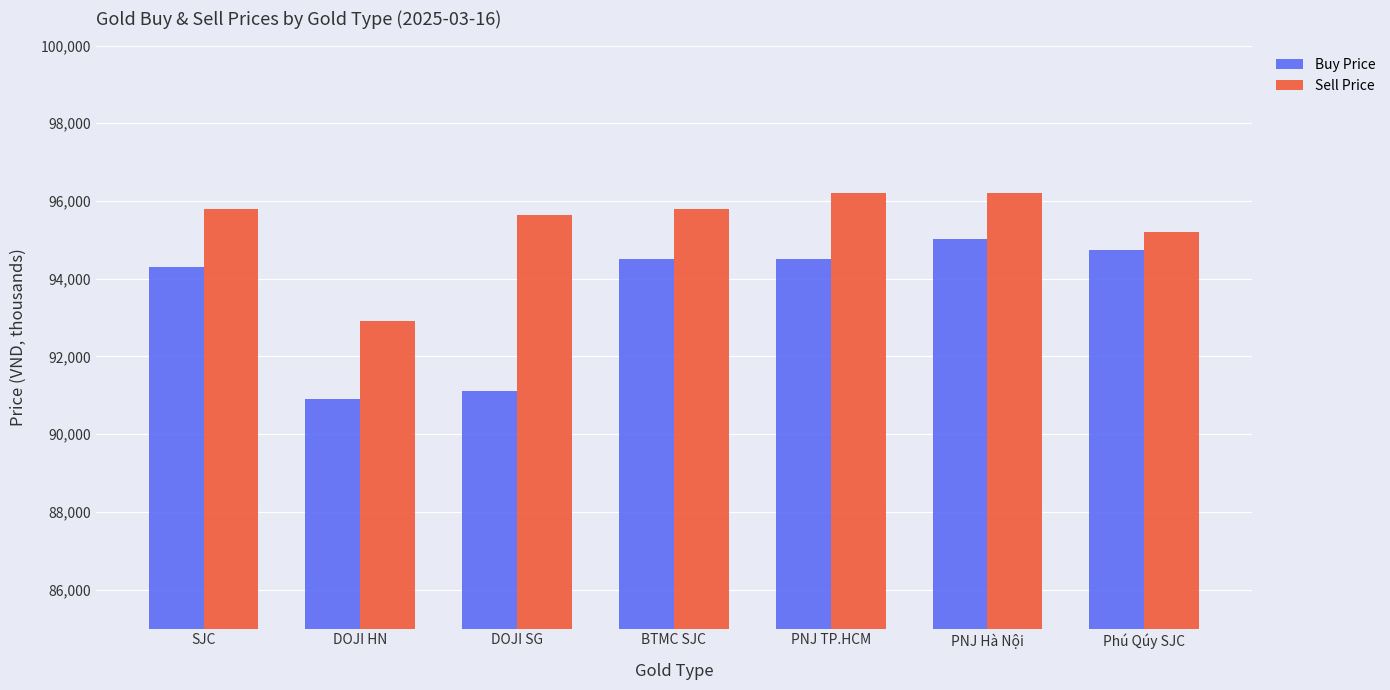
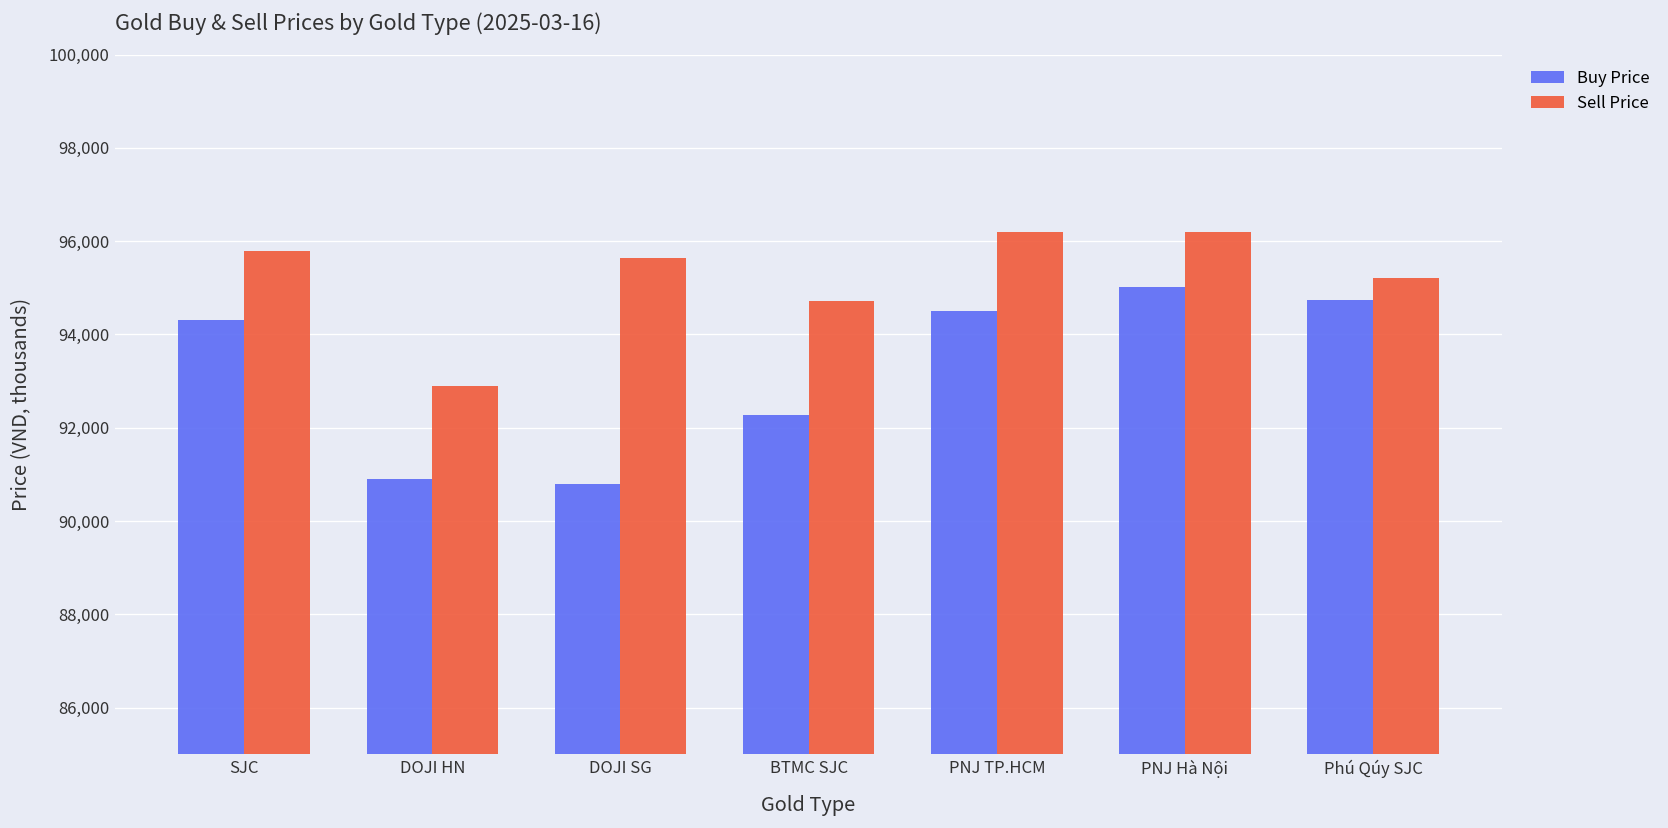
Buy Price, DOJI SG: 91,100 -> 90,800
Buy Price, BTMC SJC: 94,500 -> 92,300
Sell Price, BTMC SJC: 95,800 -> 94,700
